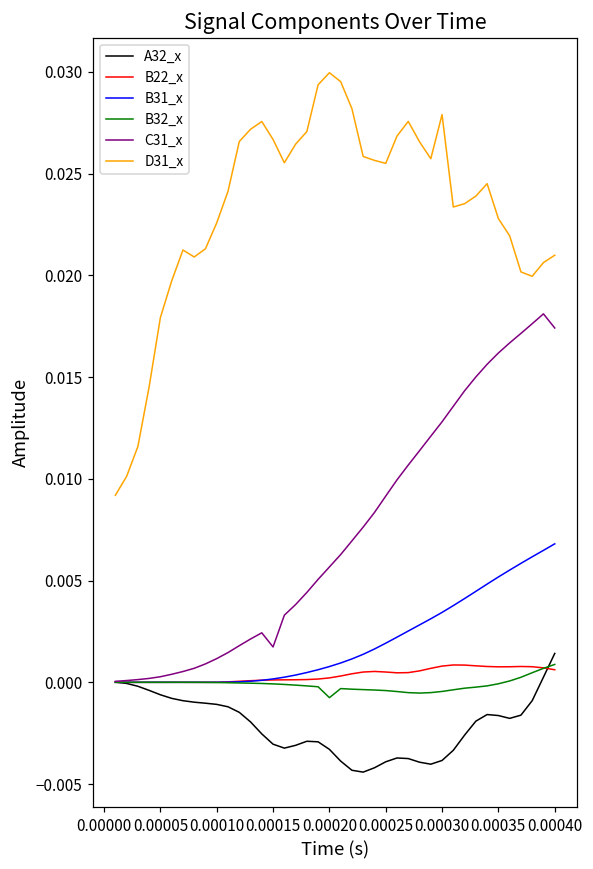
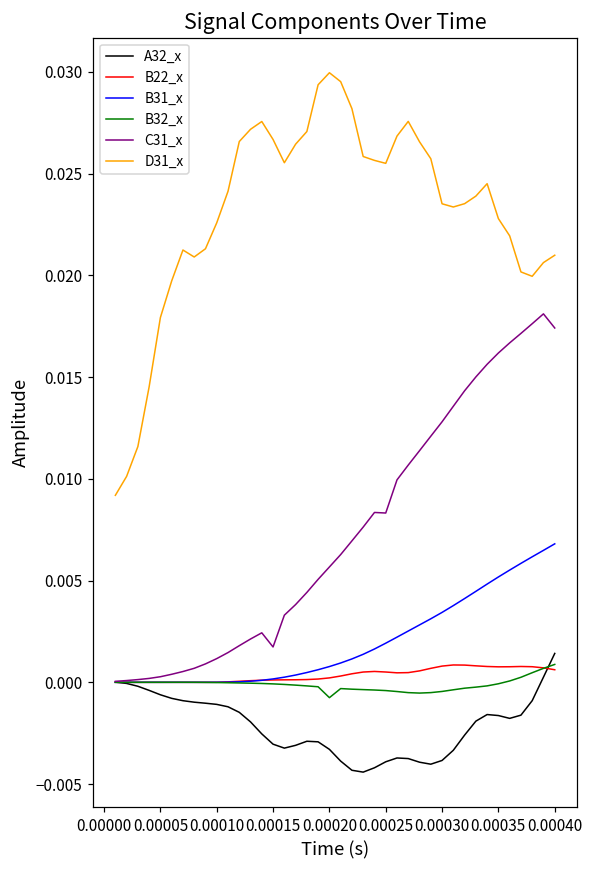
C31_x, 0.00025: 0.0092 -> 0.0083
D31_x, 0.00030: 0.0279 -> 0.0235
